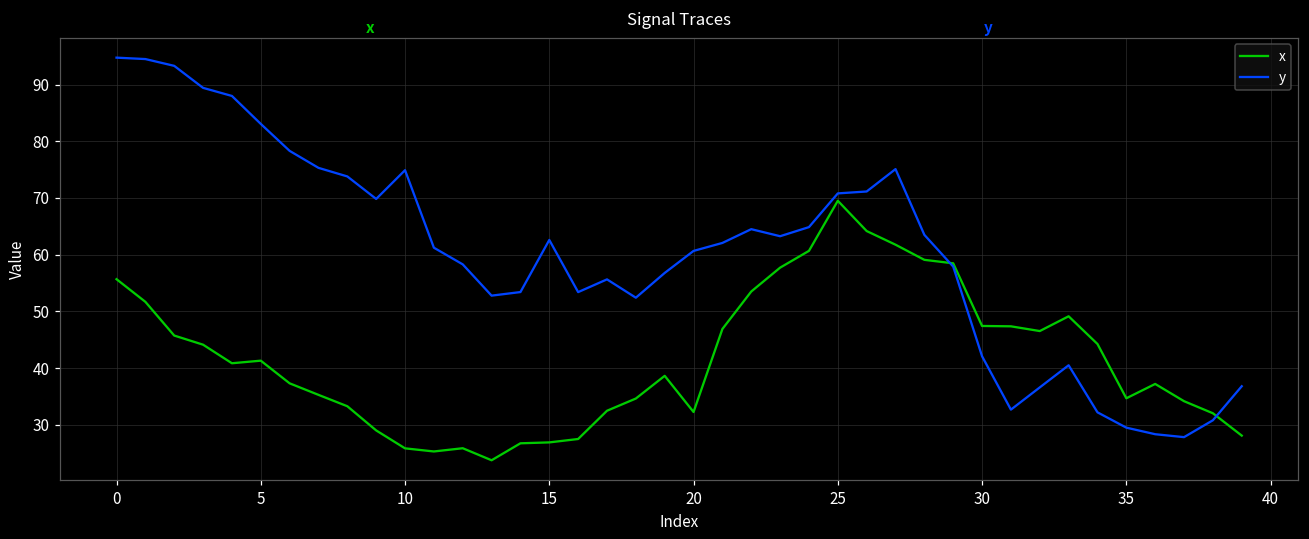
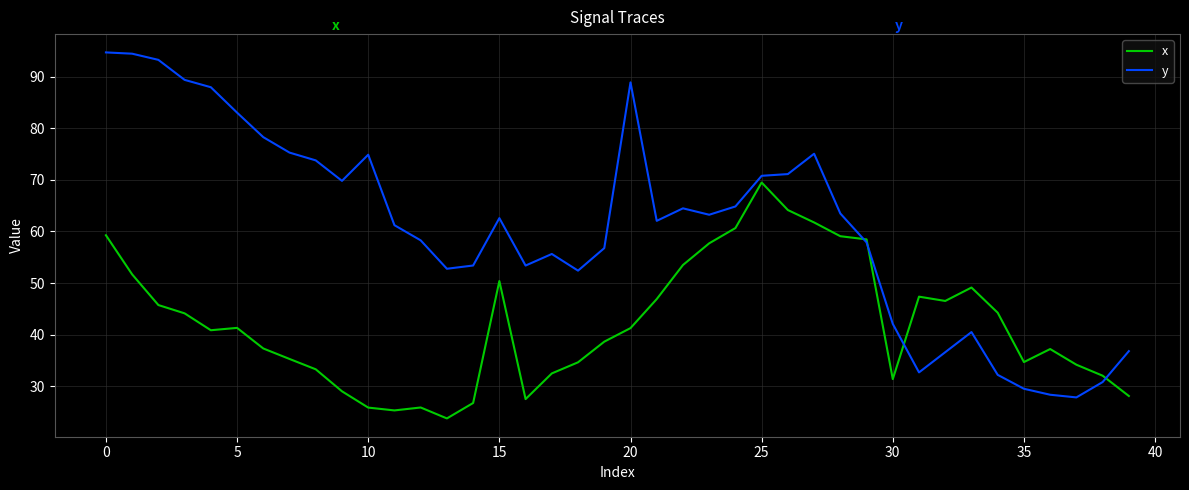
x, 0: 56 -> 59
x, 15: 27 -> 50
x, 20: 32 -> 41
y, 20: 61 -> 89
x, 30: 47 -> 31
